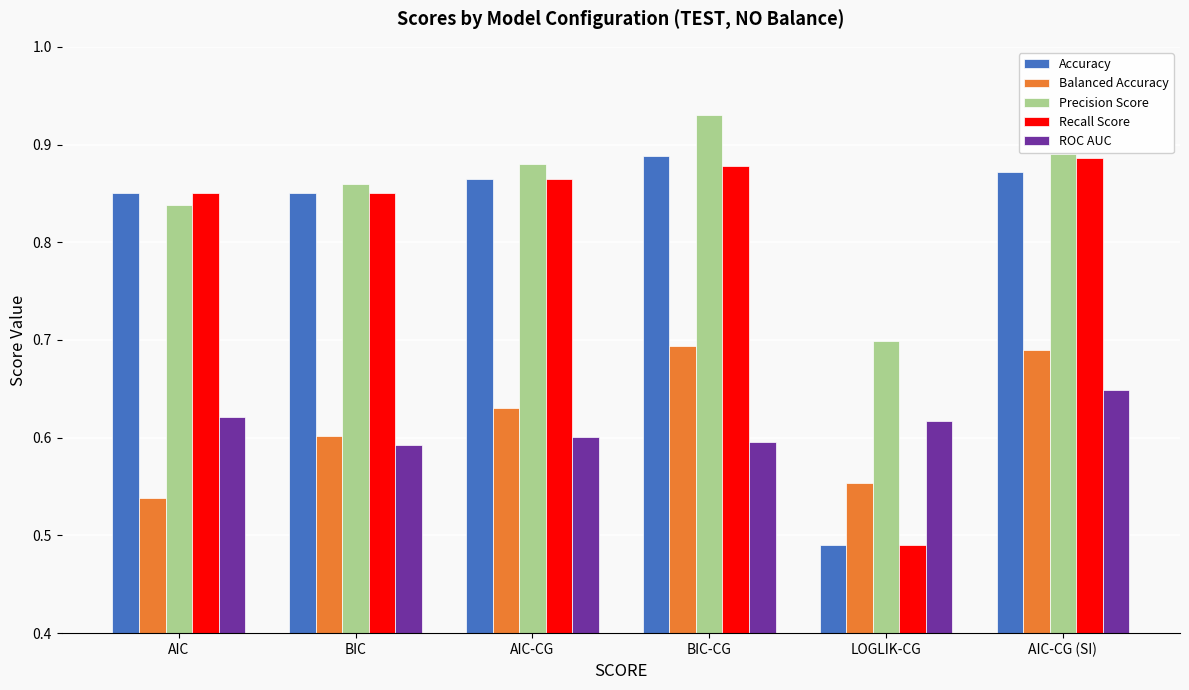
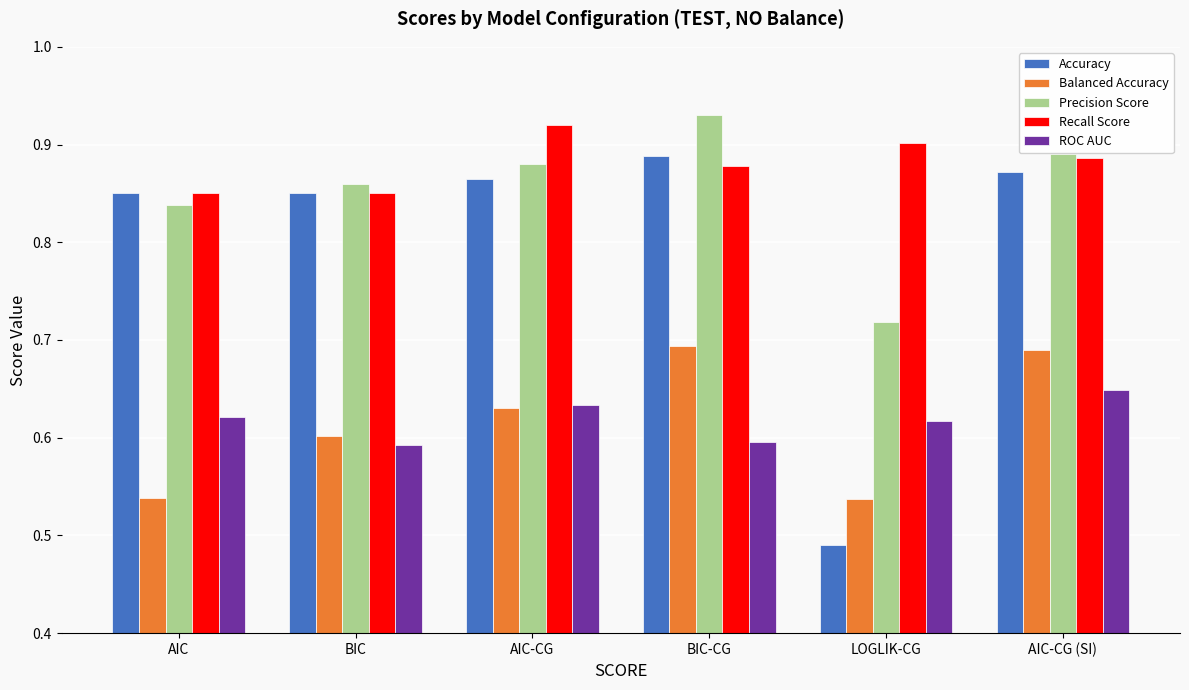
Recall Score, AIC-CG: 0.87 -> 0.92
ROC AUC, AIC-CG: 0.60 -> 0.63
Balanced Accuracy, LOGLIK-CG: 0.55 -> 0.54
Precision Score, LOGLIK-CG: 0.70 -> 0.72
Recall Score, LOGLIK-CG: 0.49 -> 0.90
